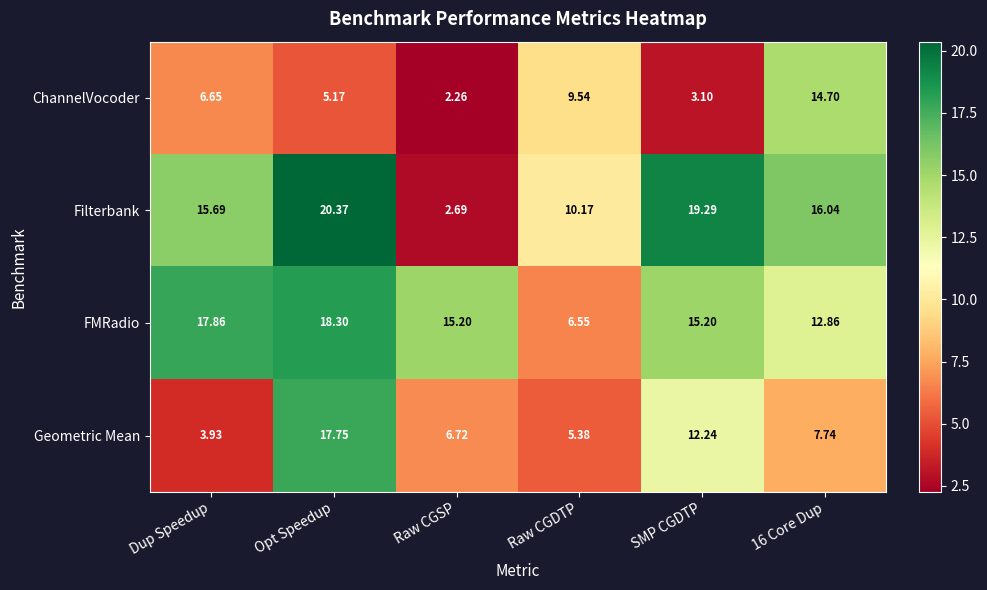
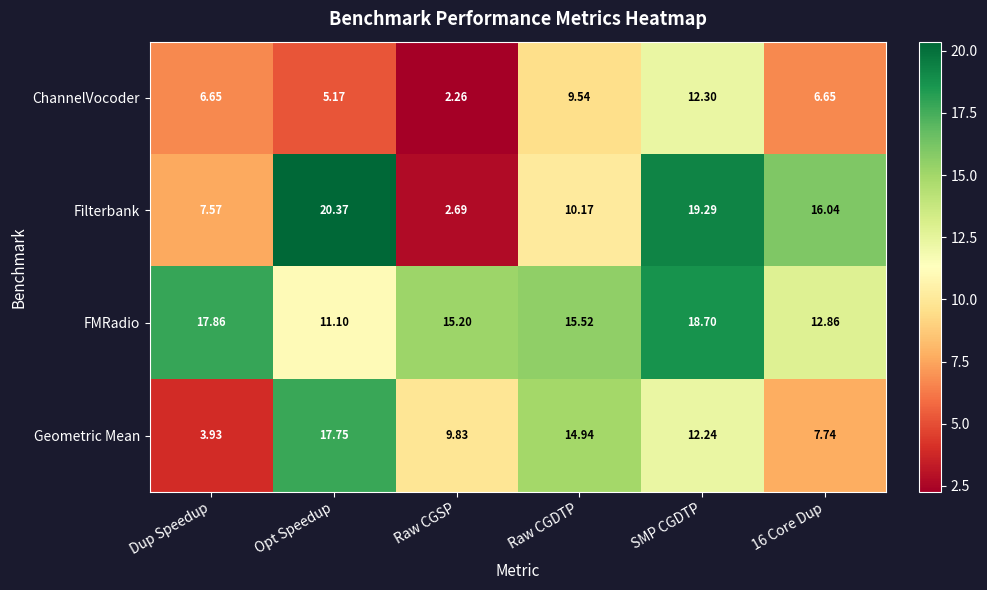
ChannelVocoder, SMP CGDTP: 3.10 -> 12.30
ChannelVocoder, 16 Core Dup: 14.70 -> 6.65
Filterbank, Dup Speedup: 15.69 -> 7.57
FMRadio, Opt Speedup: 18.30 -> 11.10
FMRadio, Raw CGDTP: 6.55 -> 15.52
FMRadio, SMP CGDTP: 15.20 -> 18.70
Geometric Mean, Raw CGSP: 6.72 -> 9.83
Geometric Mean, Raw CGDTP: 5.38 -> 14.94
